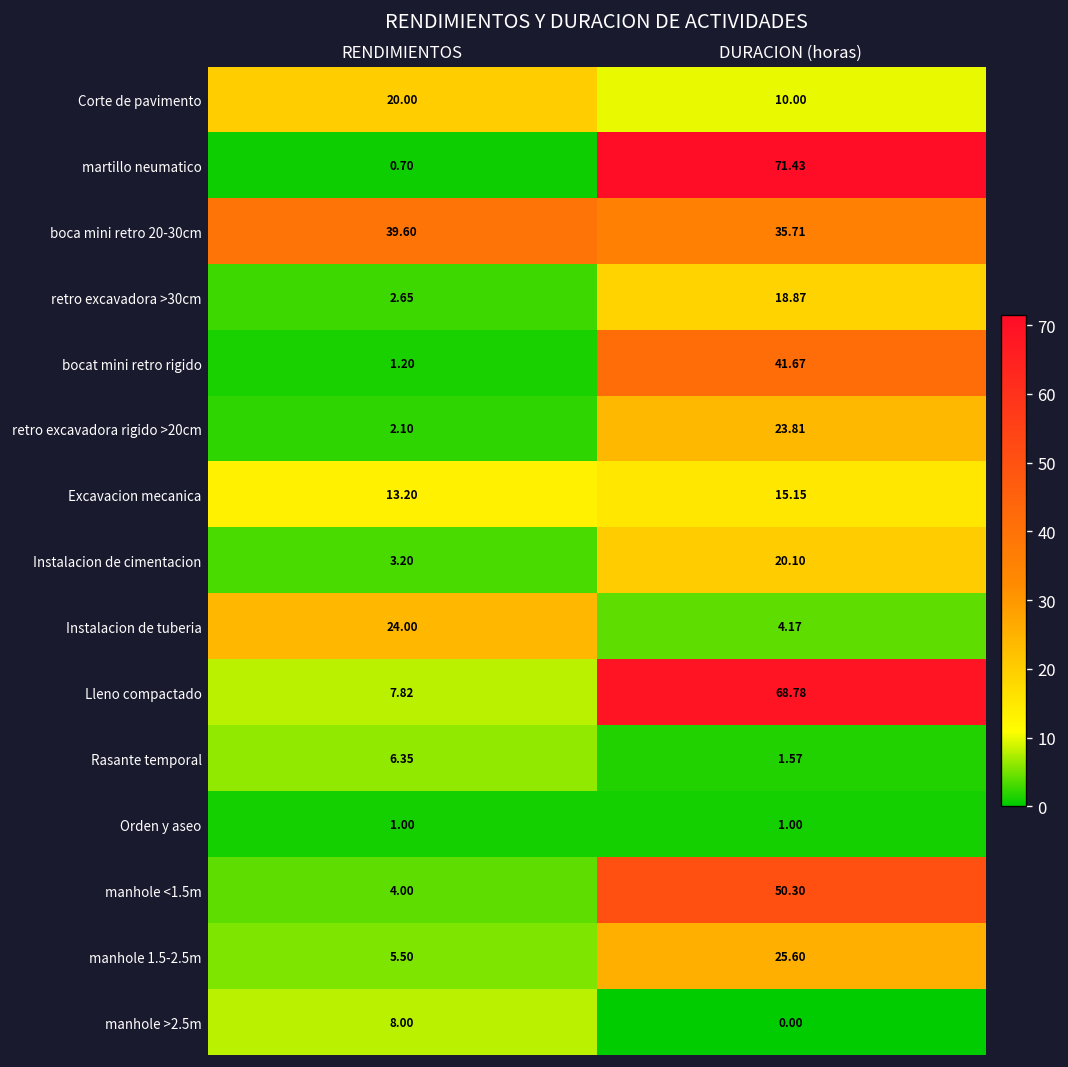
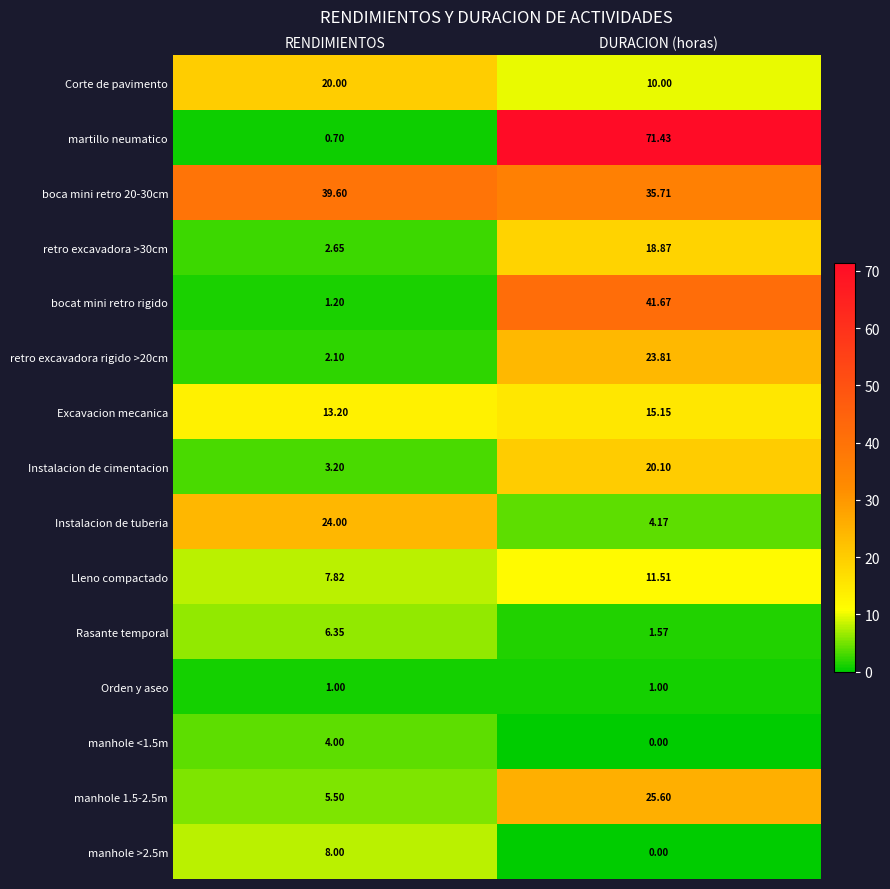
Lleno compactado, DURACION (horas): 68.78 -> 11.51
manhole <1.5m, DURACION (horas): 50.30 -> 0.00
